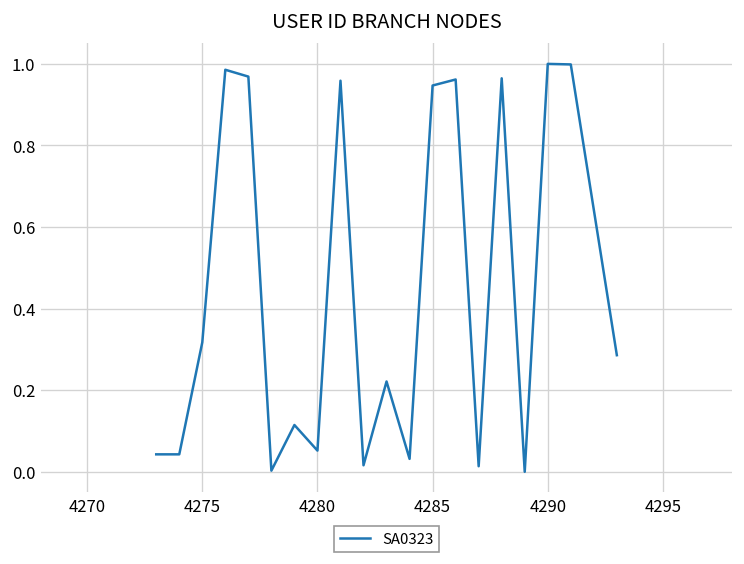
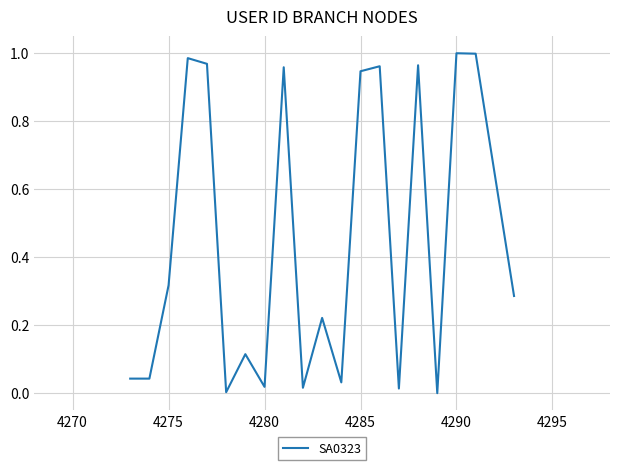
4280: 0.05 -> 0.02
